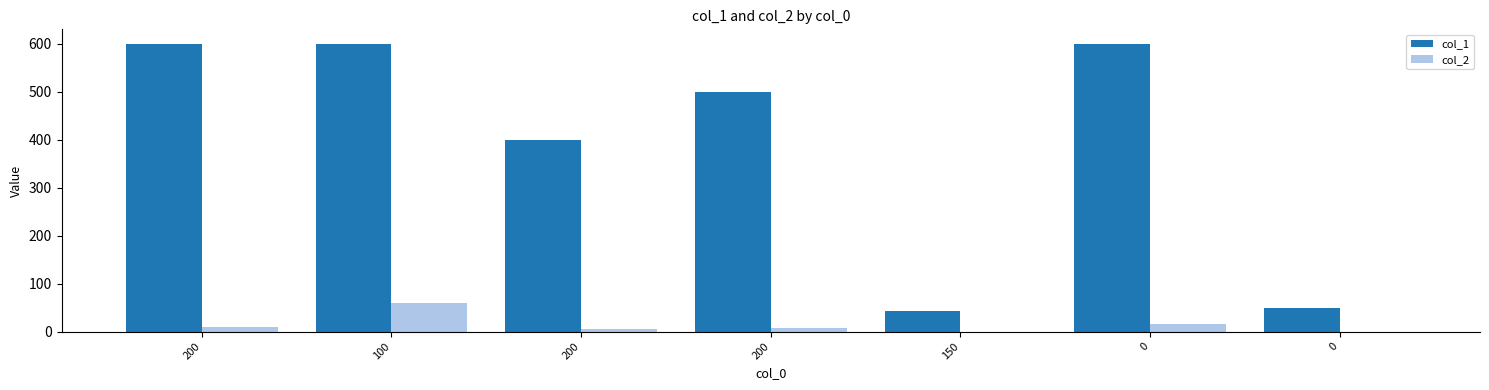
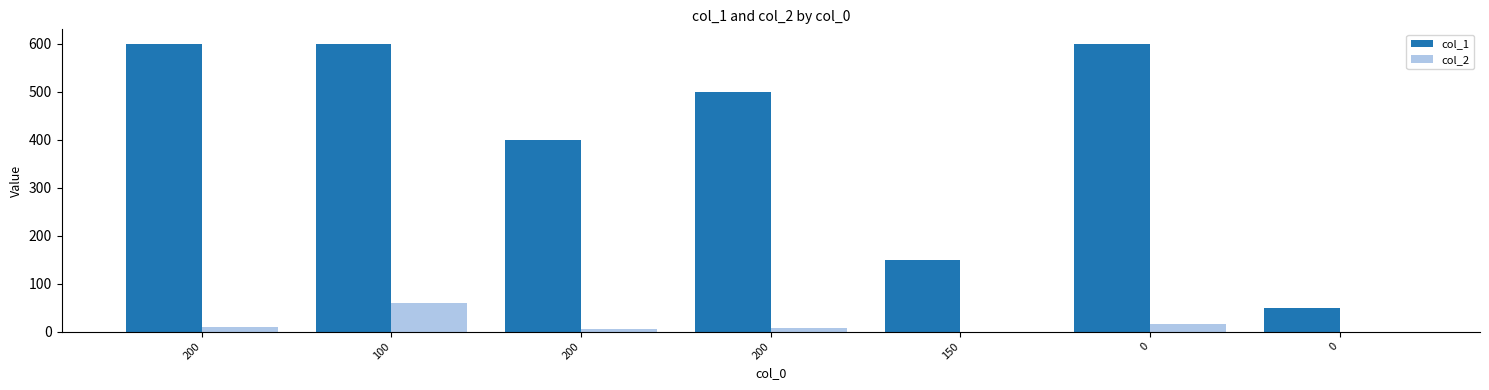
col_1, 150: 40 -> 150
